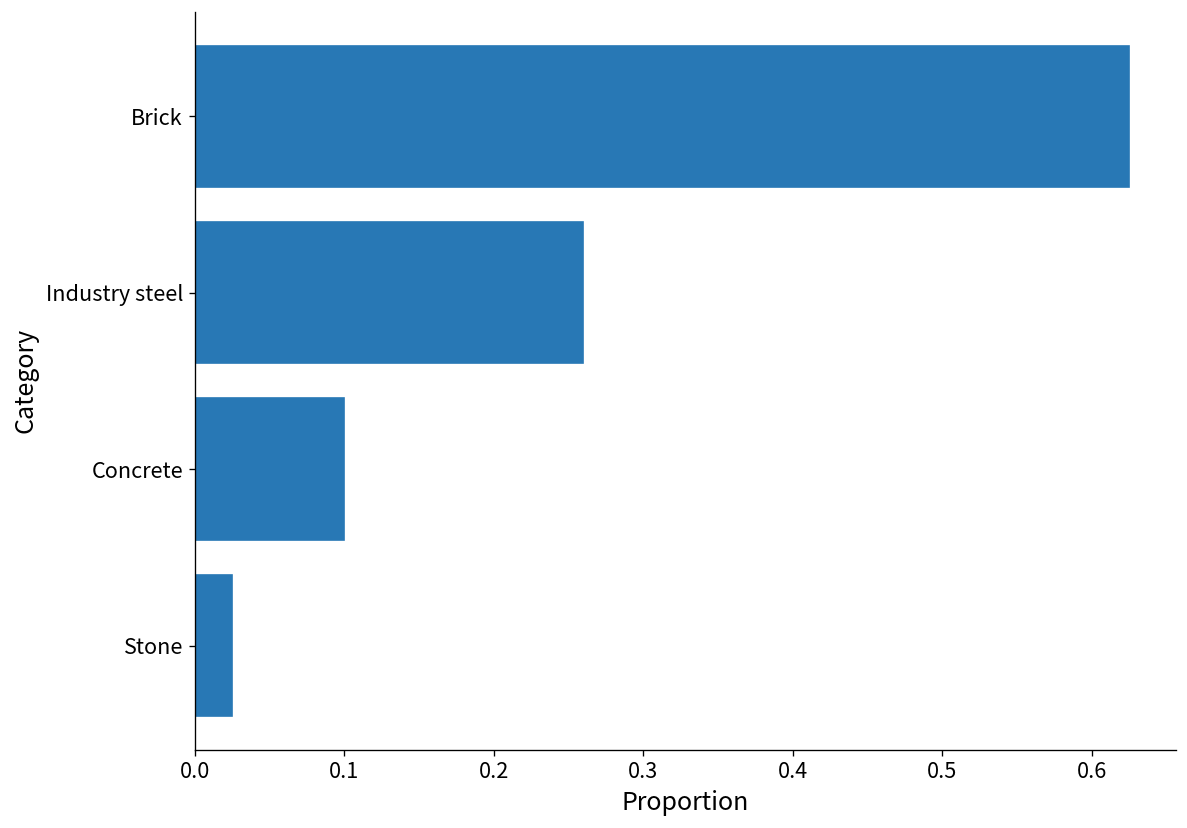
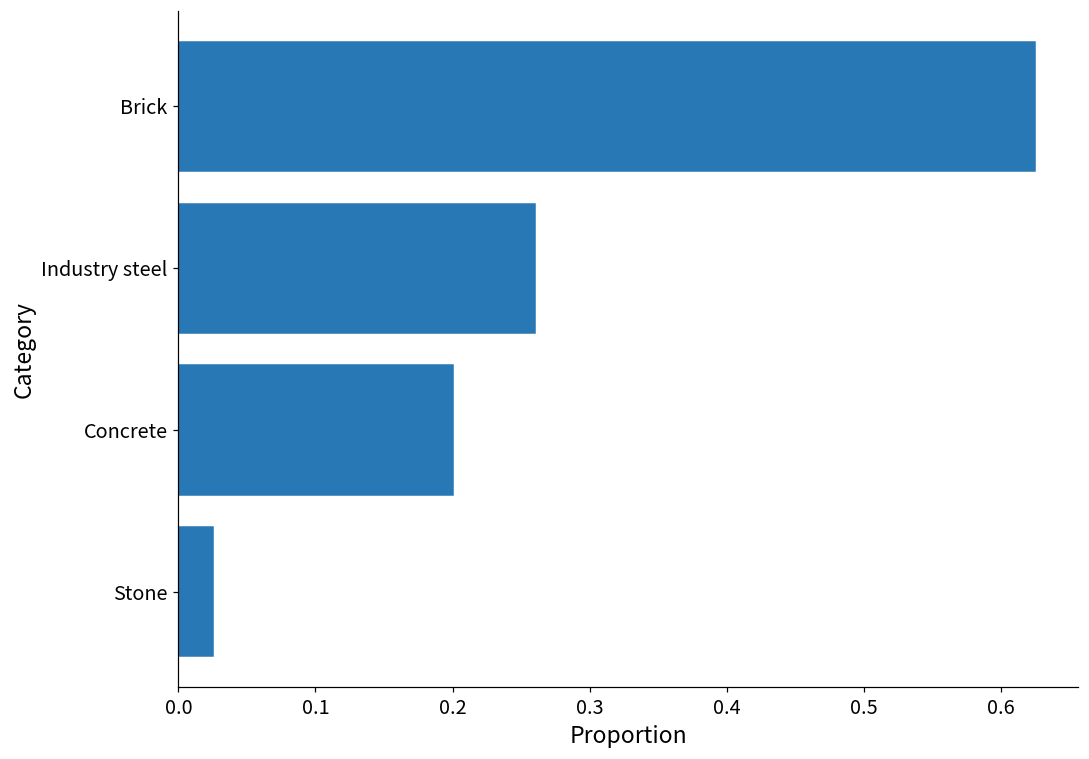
Concrete: 0.1 -> 0.2
